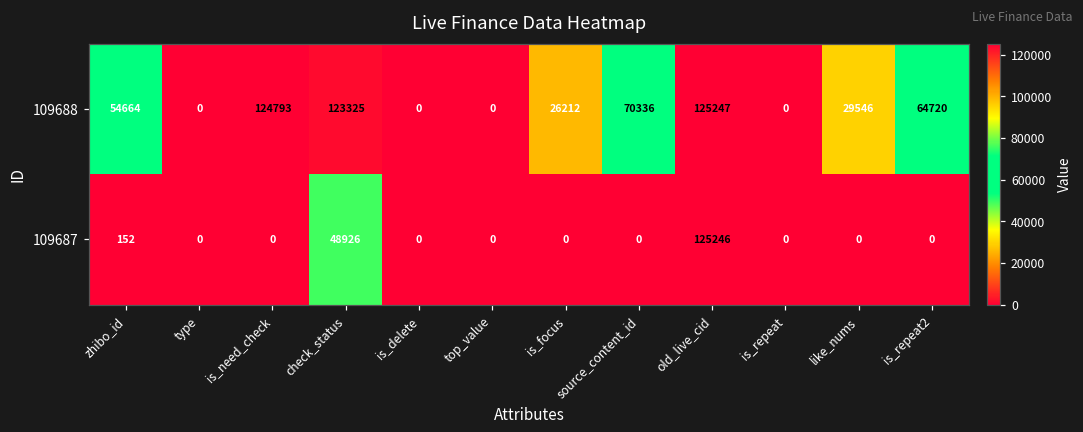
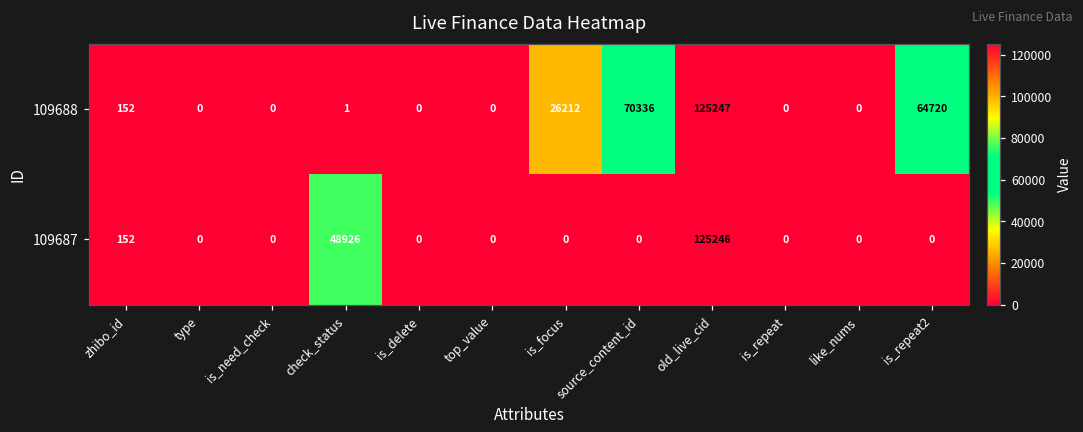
109688, zhibo_id: 54664 -> 152
109688, is_need_check: 124793 -> 0
109688, check_status: 123325 -> 1
109688, like_nums: 29546 -> 0
